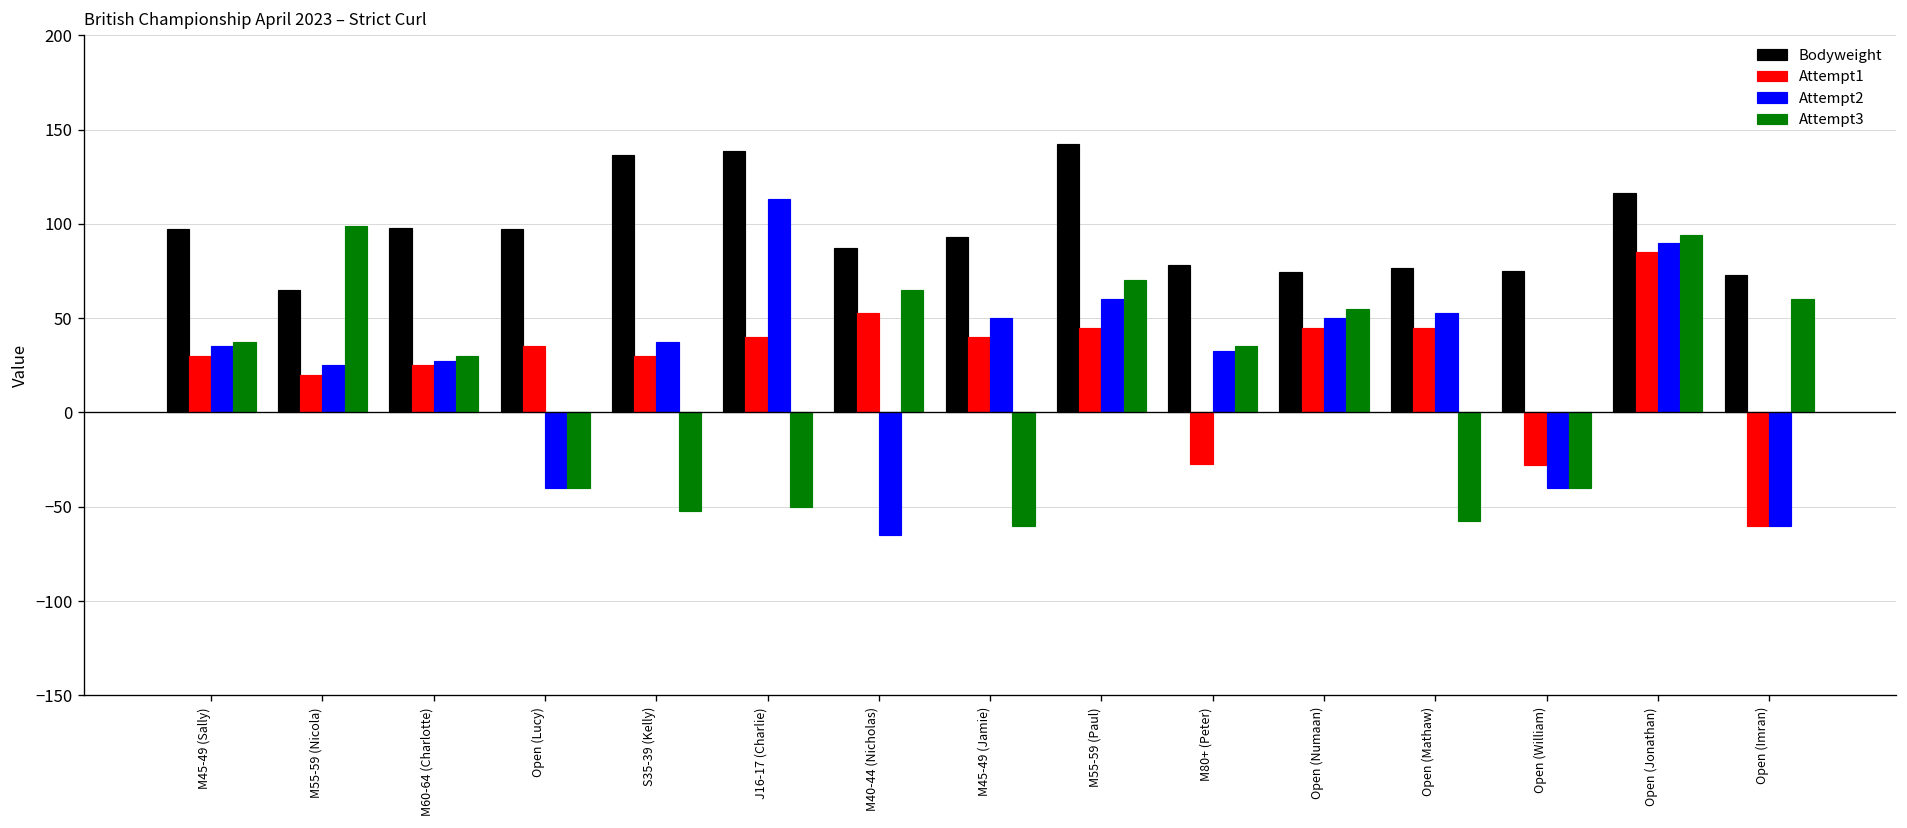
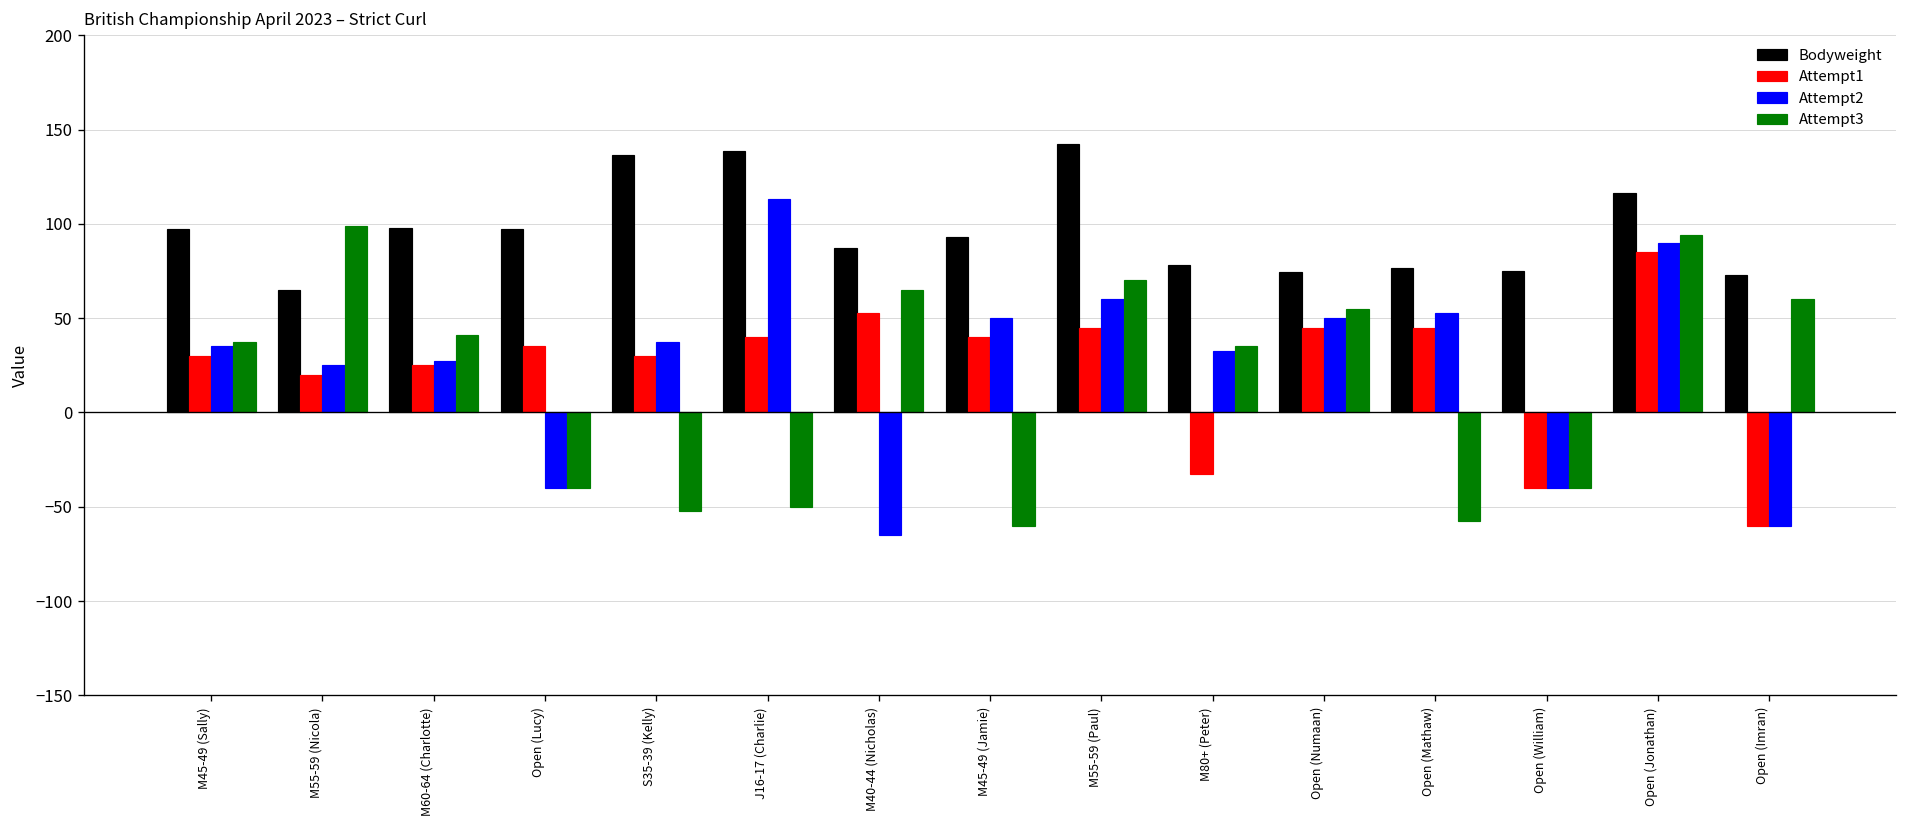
Attempt3, M60-64 (Charlotte): 30 -> 41
Attempt1, M80+ (Peter): -27 -> -33
Attempt1, Open (William): -28 -> -40
